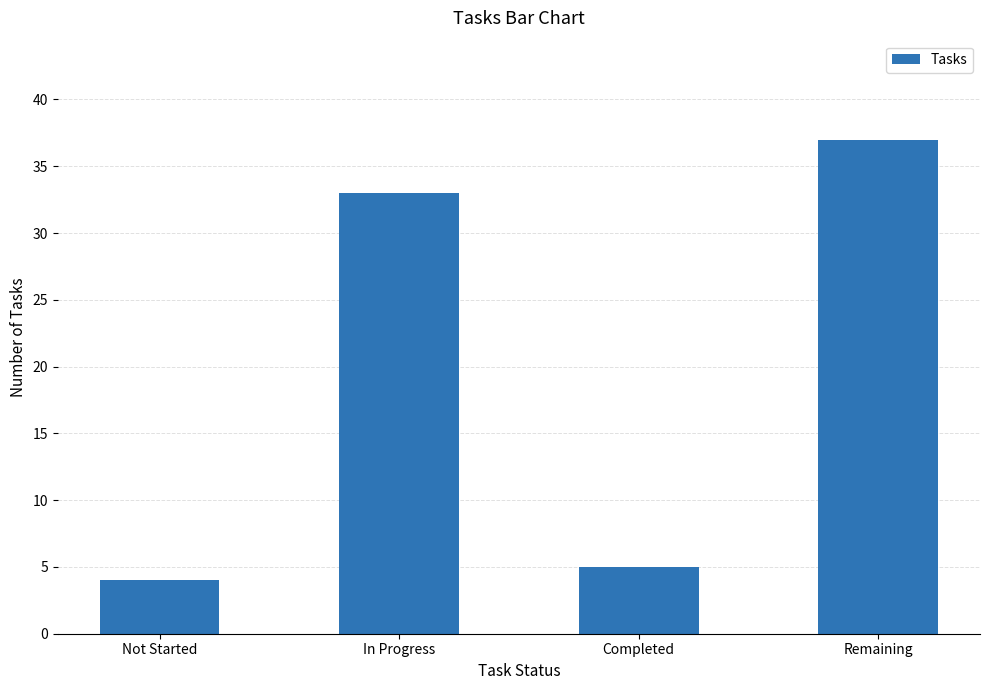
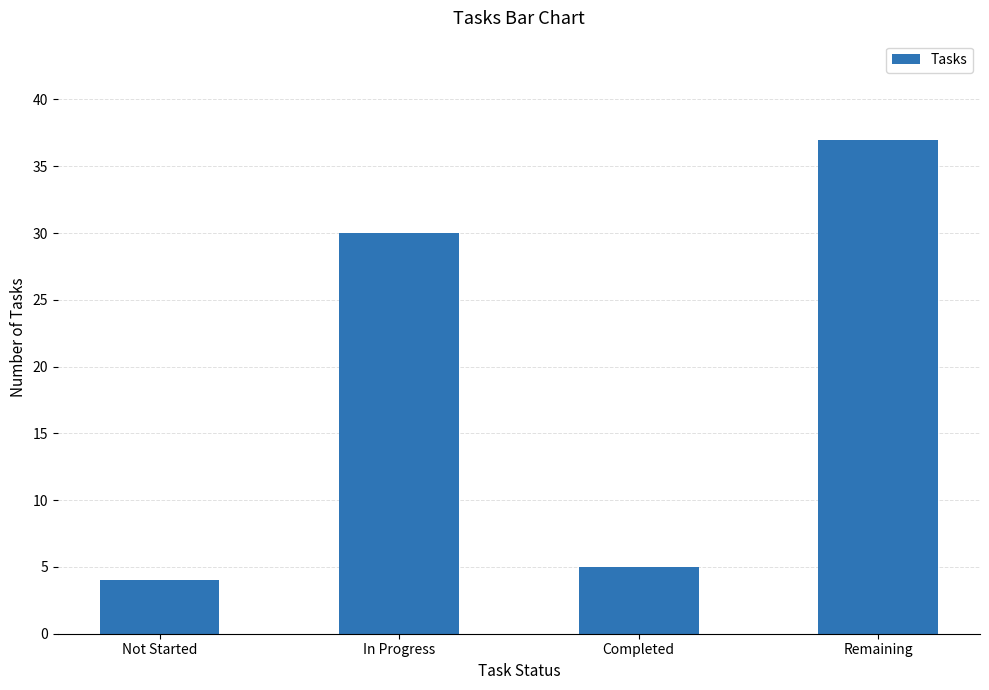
In Progress: 33 -> 30
